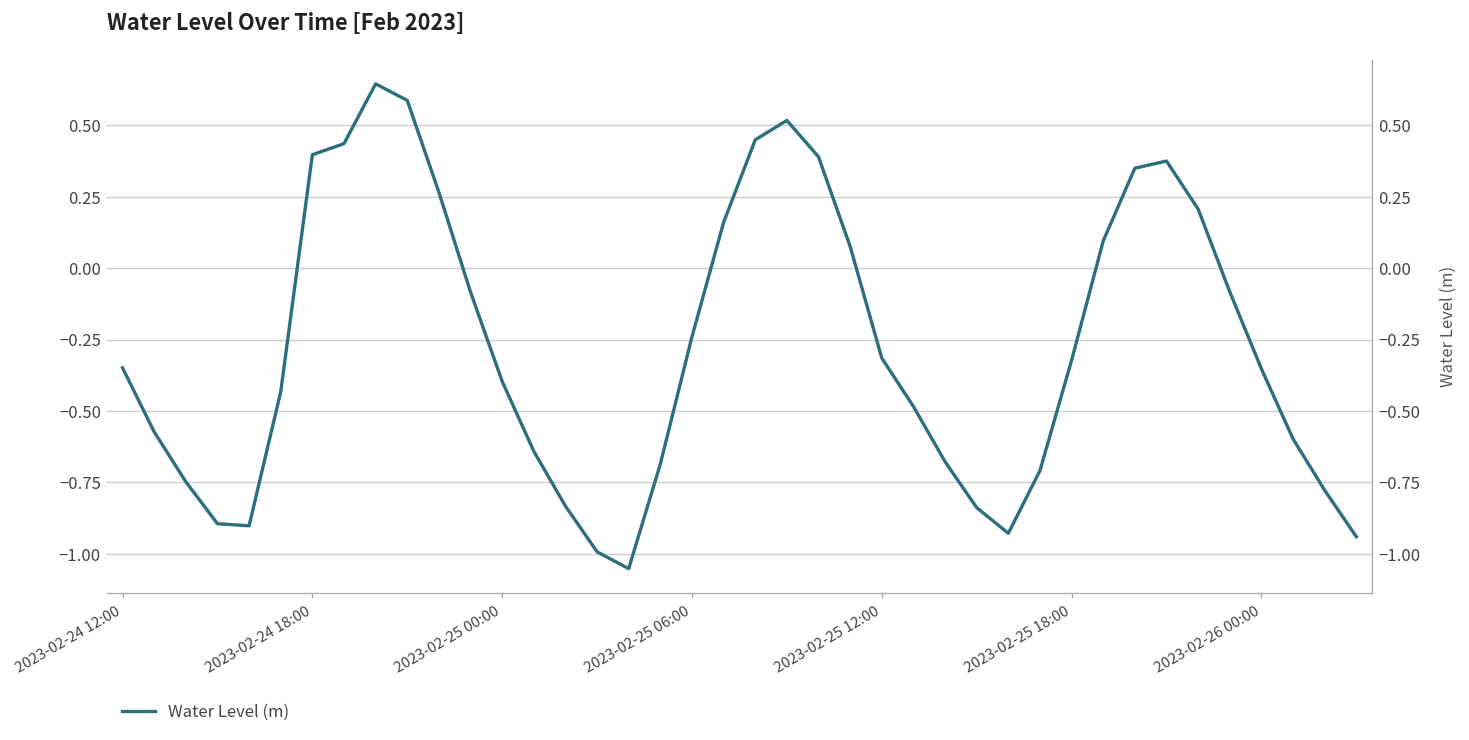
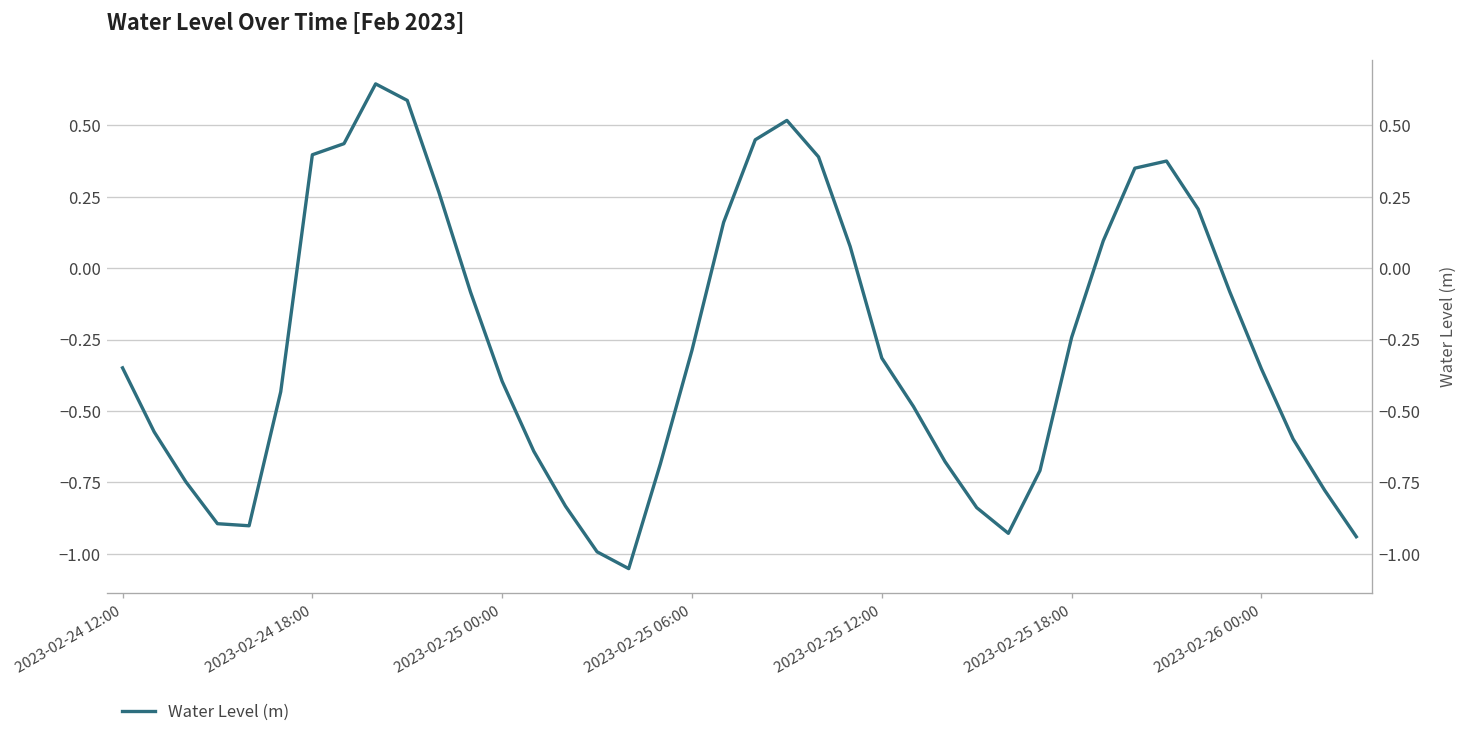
2023-02-25 06:00: -0.24 -> -0.29
2023-02-25 18:00: -0.32 -> -0.24
